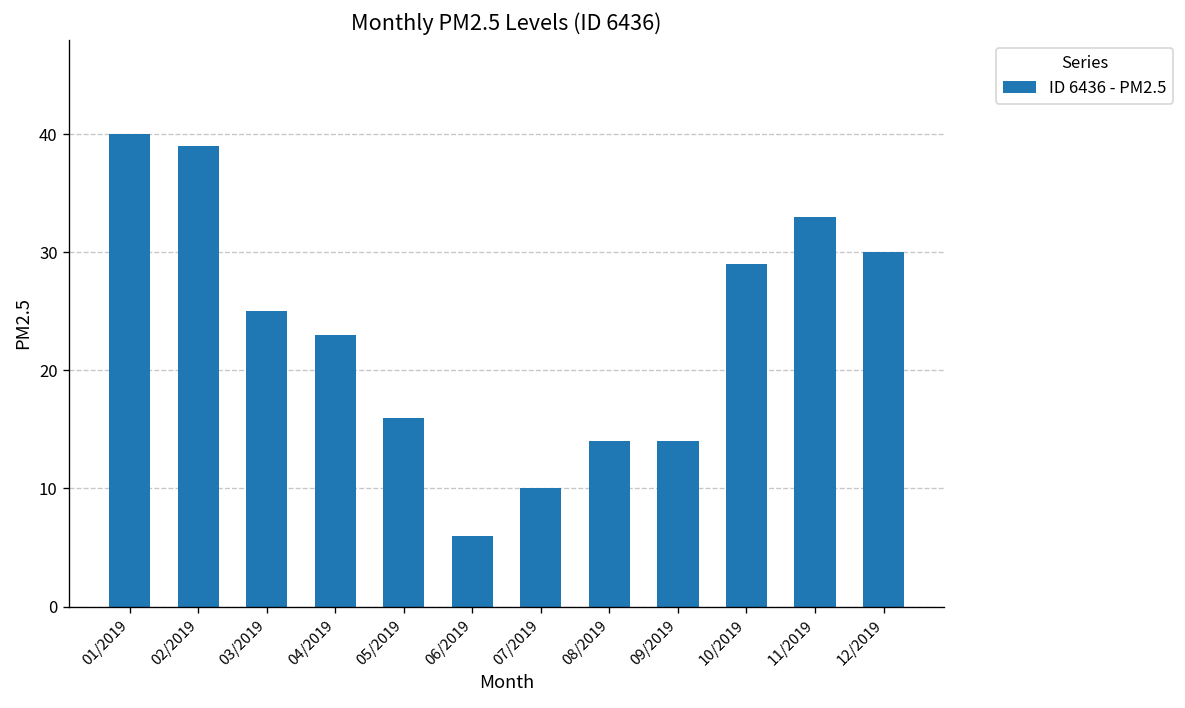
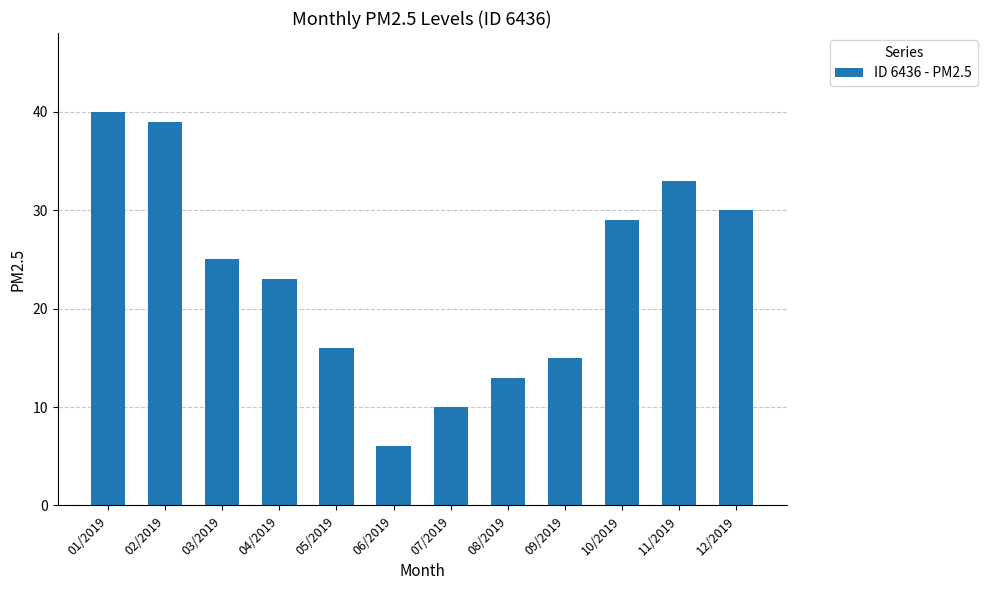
08/2019: 14 -> 13
09/2019: 14 -> 15
